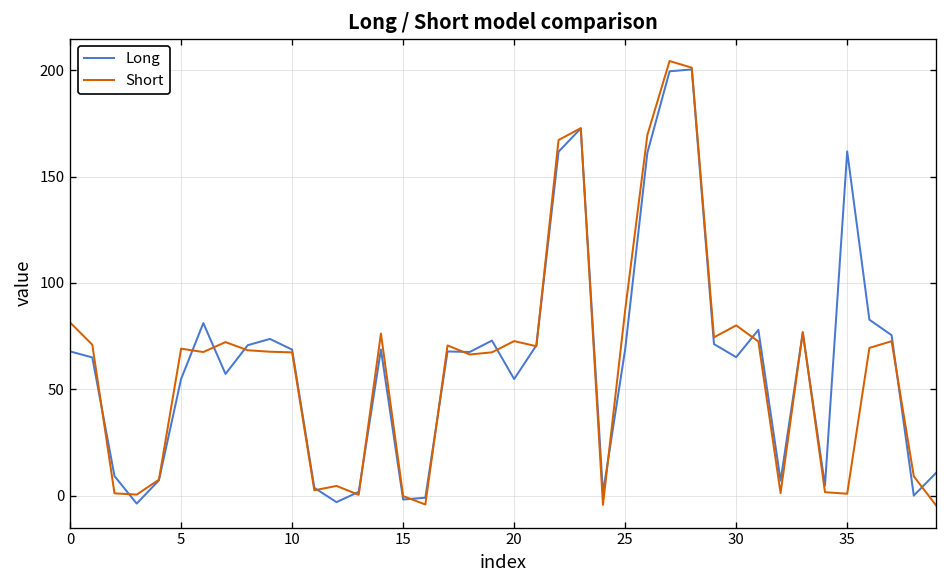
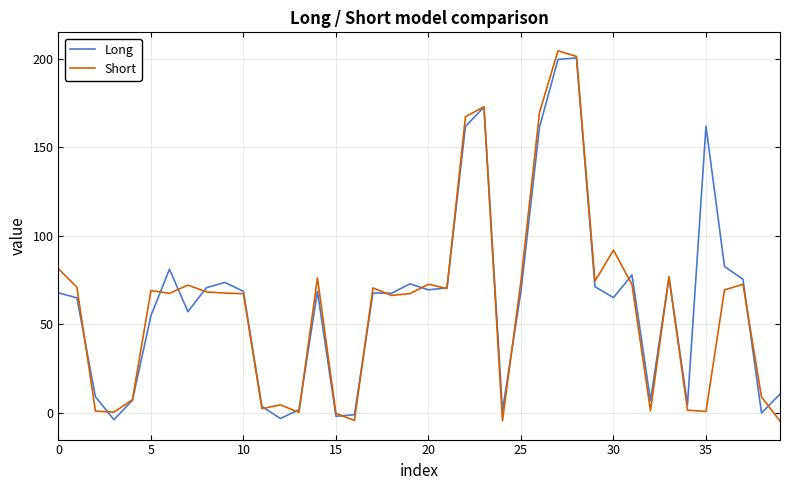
Long, 20: 55 -> 69
Short, 25: 87 -> 75
Short, 30: 80 -> 92
